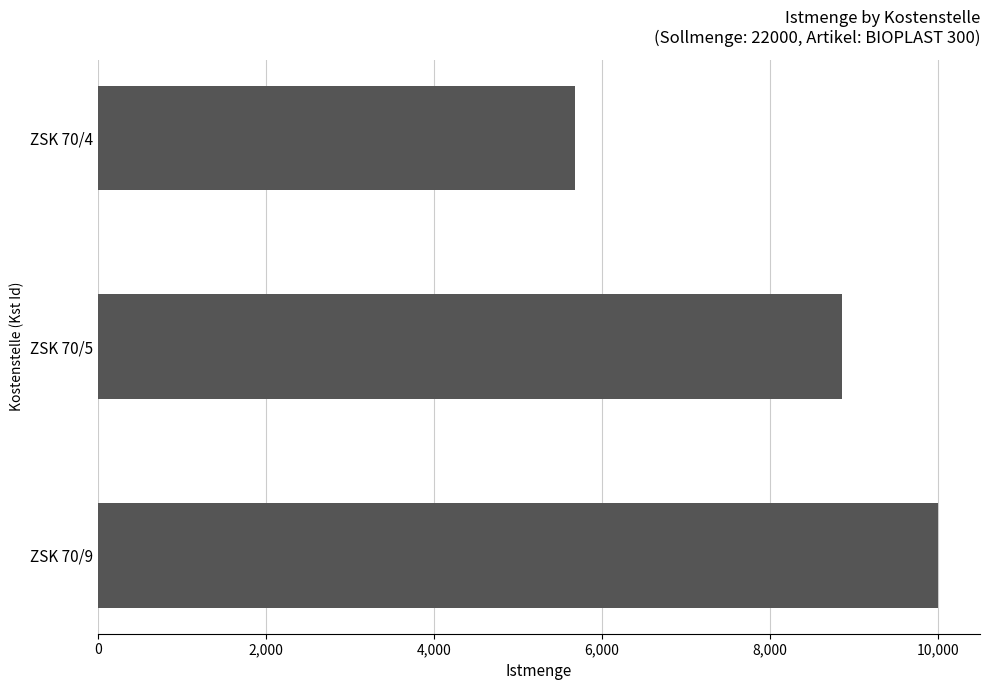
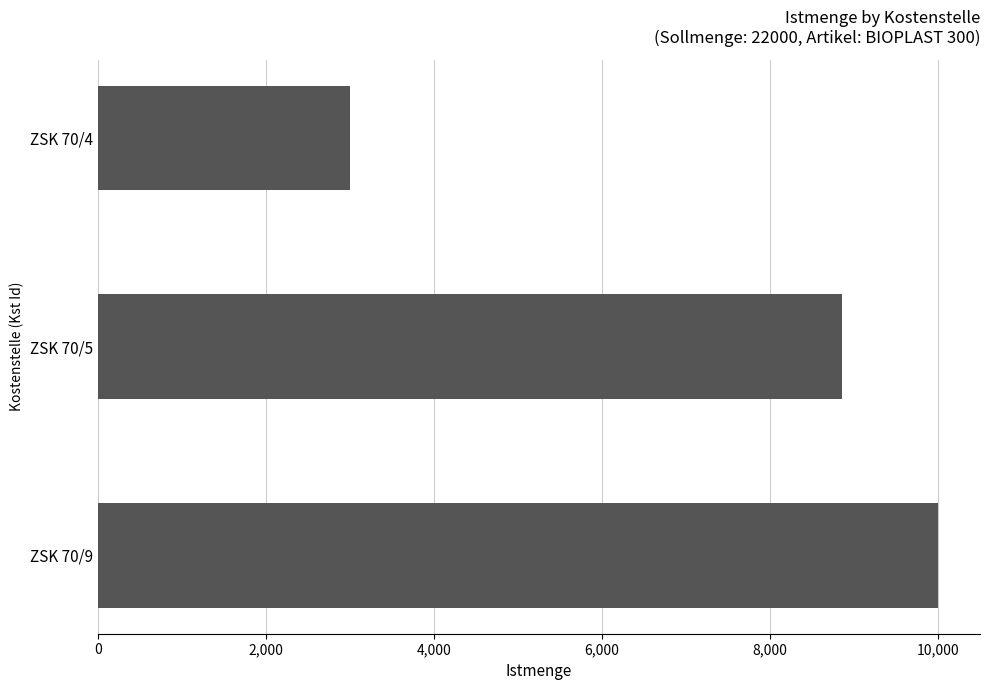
ZSK 70/4: 5,700 -> 3,000
